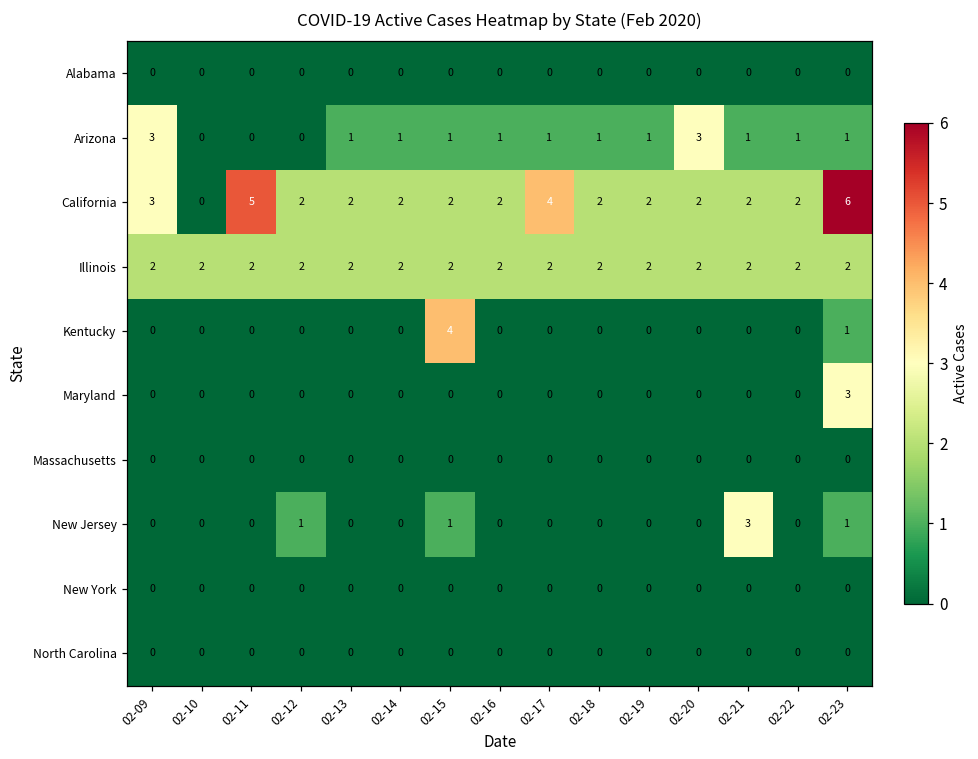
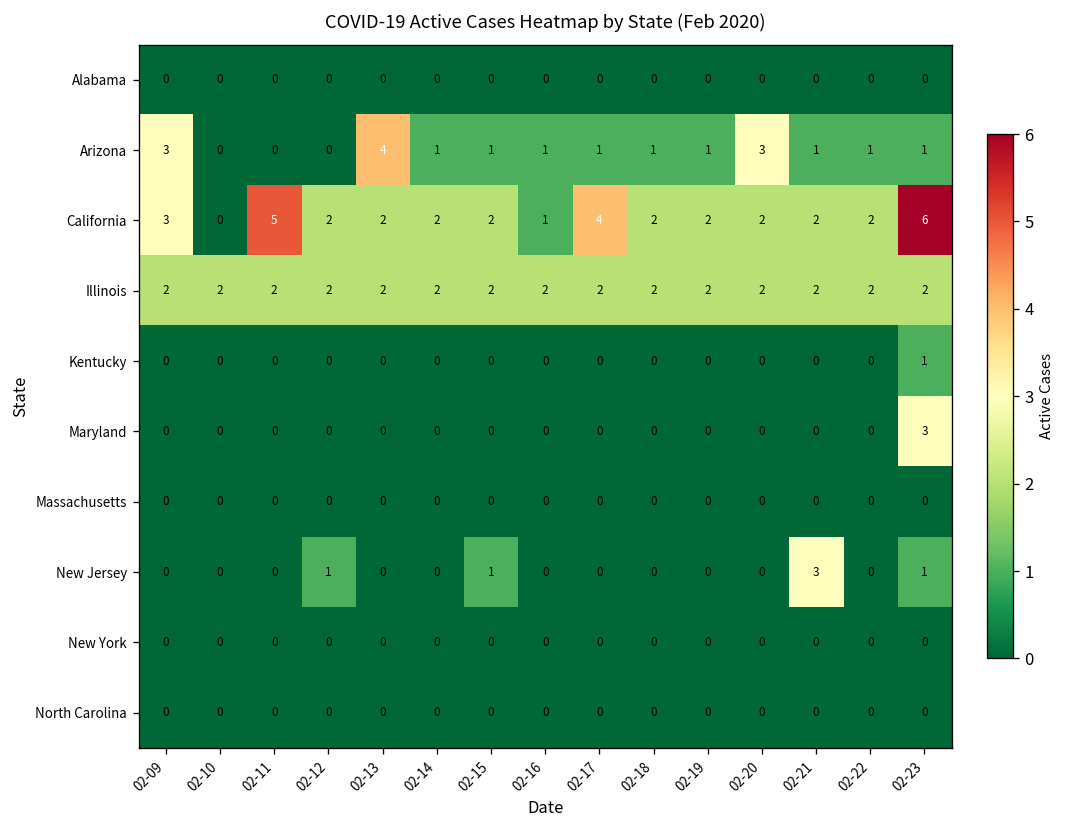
Arizona, 02-13: 1 -> 4
California, 02-16: 2 -> 1
Kentucky, 02-15: 4 -> 0
